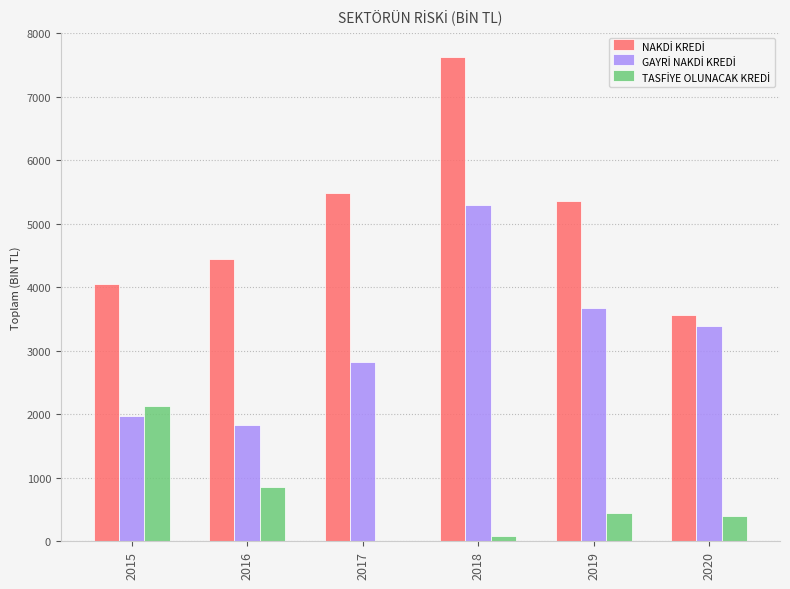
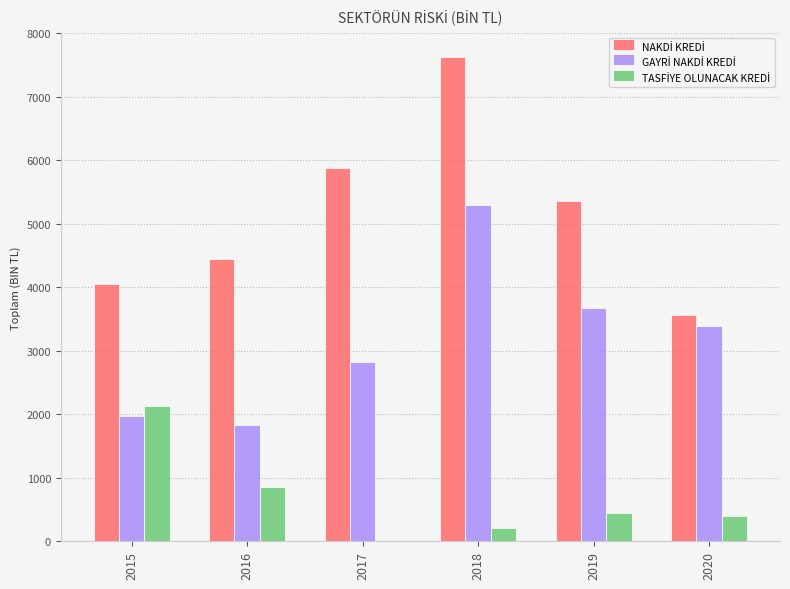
NAKDİ KREDİ, 2017: 5500 -> 5900
TASFİYE OLUNACAK KREDİ, 2018: 100 -> 200
